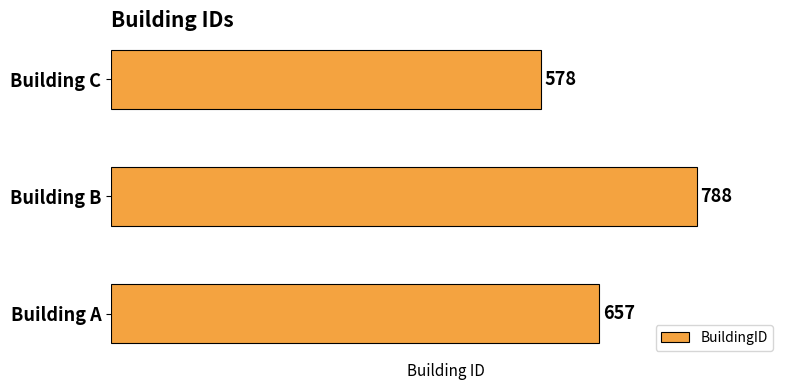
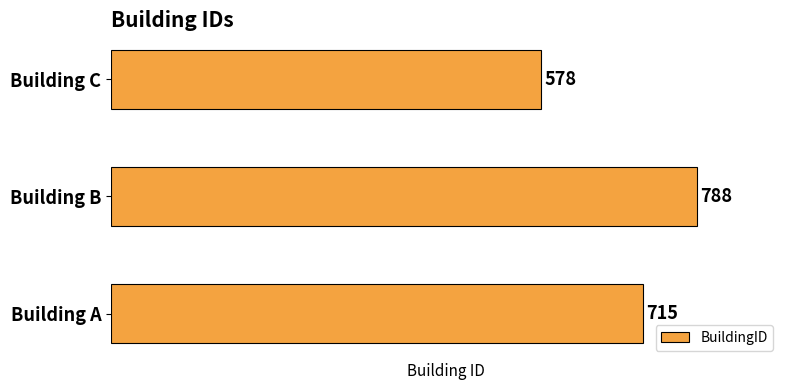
Building A: 657 -> 715
